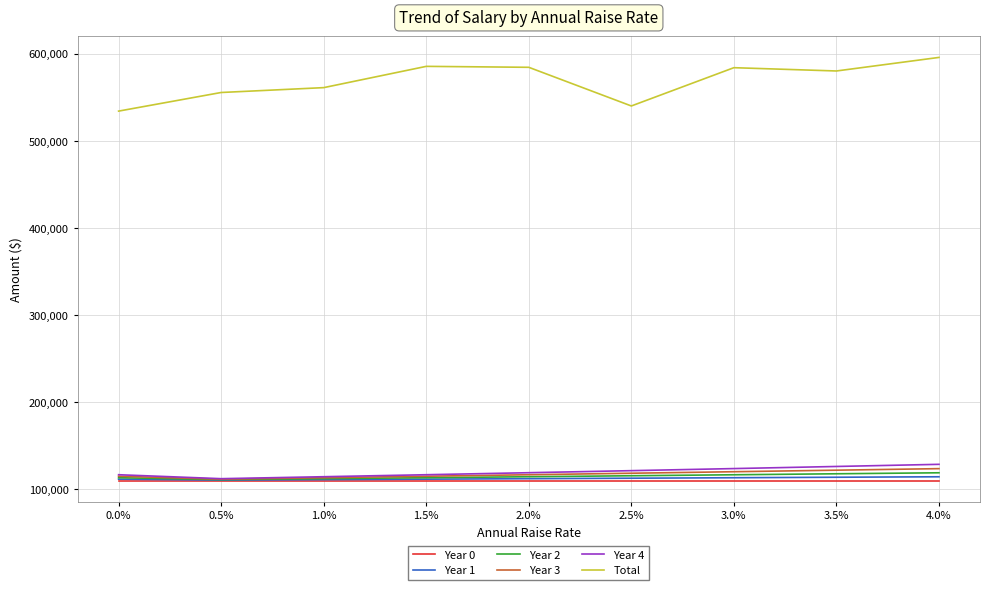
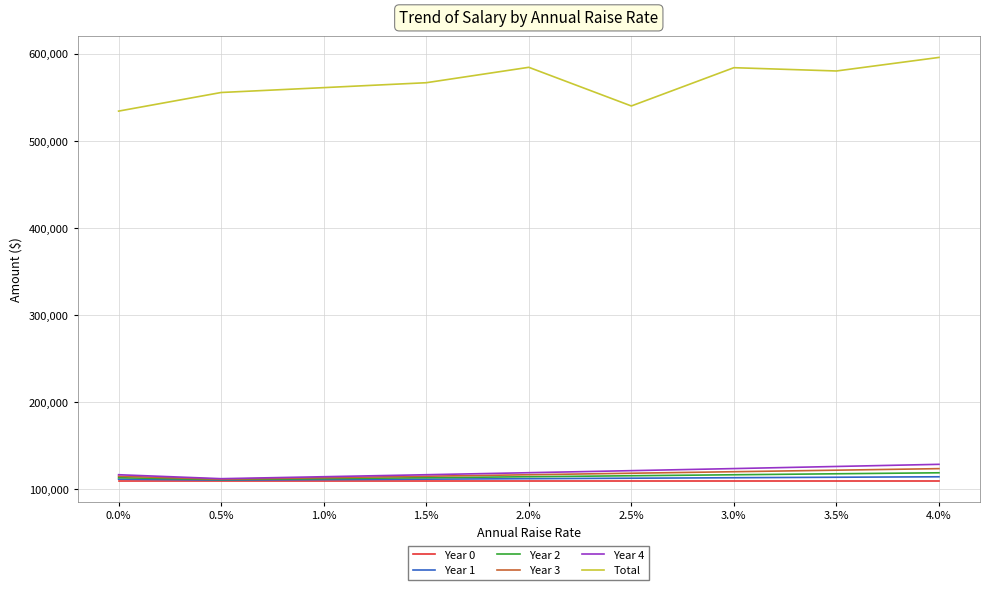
Total, 1.5%: 590,000 -> 570,000
